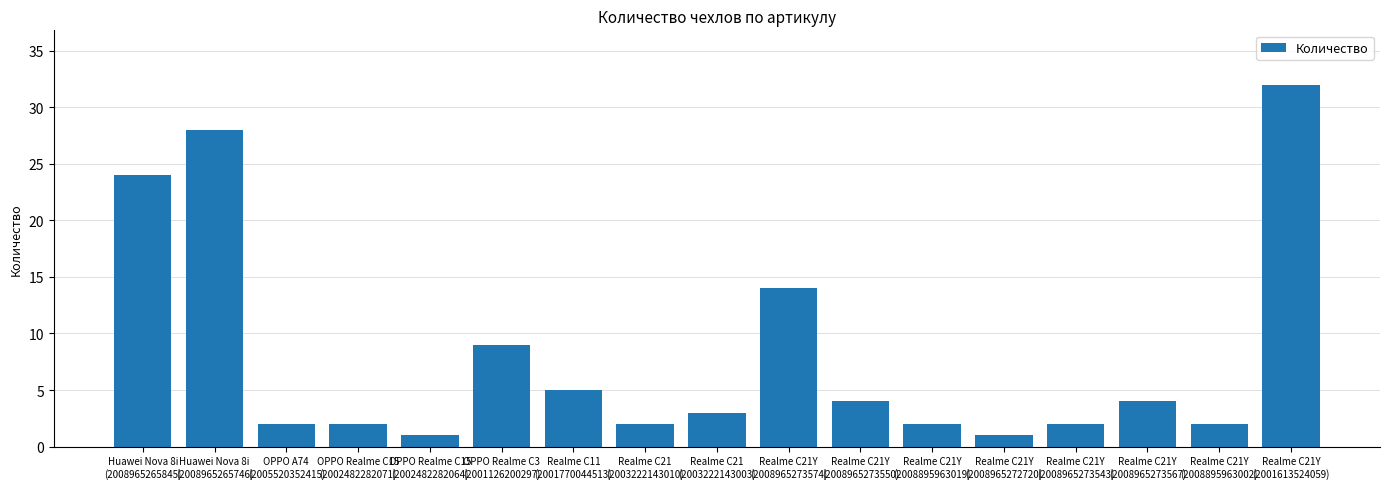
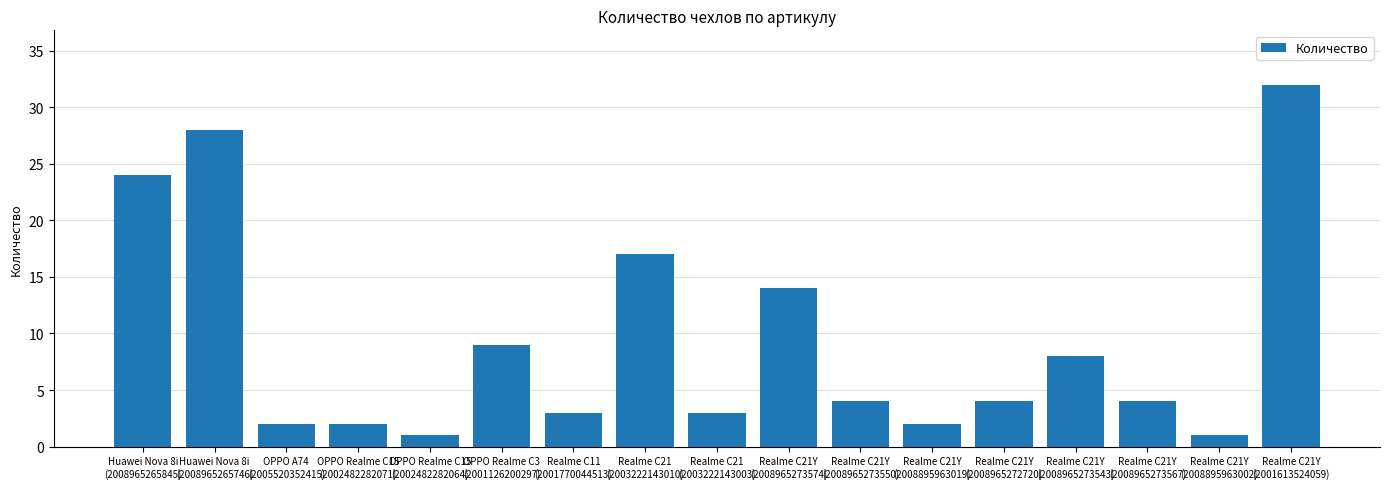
Realme C11 (2001770044513): 5 -> 3
Realme C21 (2003222143010): 2 -> 17
Realme C21Y (2008965272720): 1 -> 4
Realme C21Y (2008965273543): 2 -> 8
Realme C21Y (2008895963002): 2 -> 1
